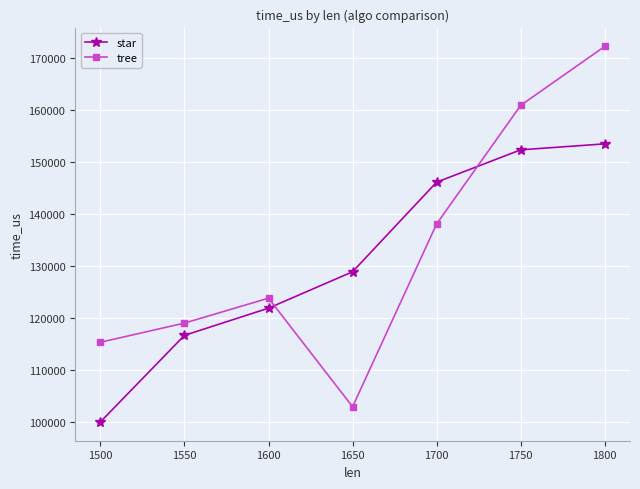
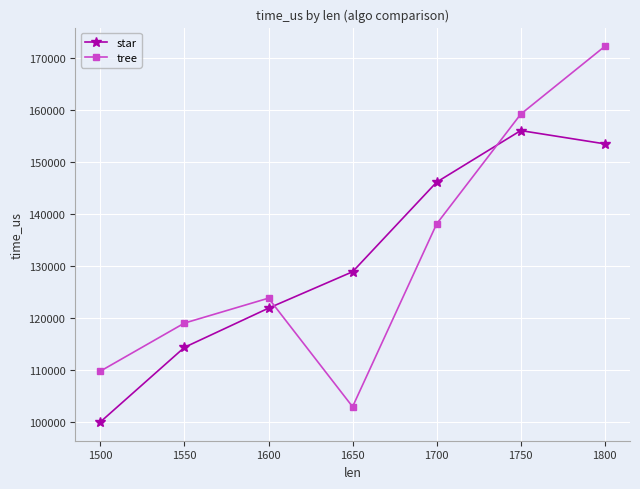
tree, 1500: 115000 -> 110000
star, 1550: 117000 -> 114000
star, 1750: 152000 -> 156000
tree, 1750: 161000 -> 159000
